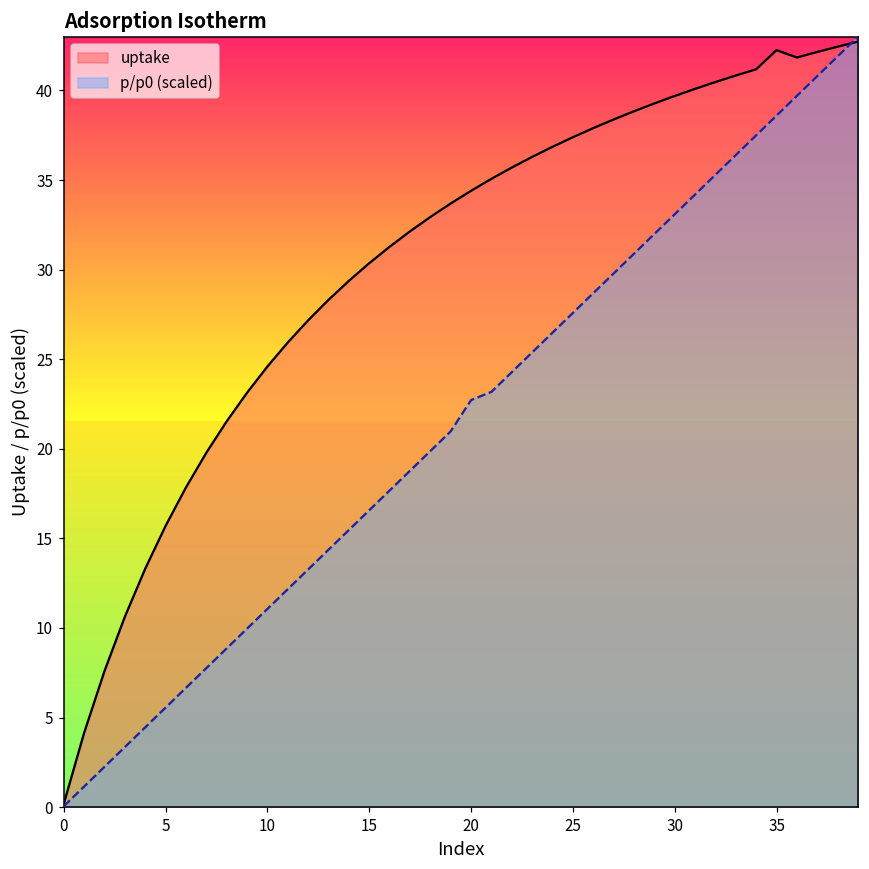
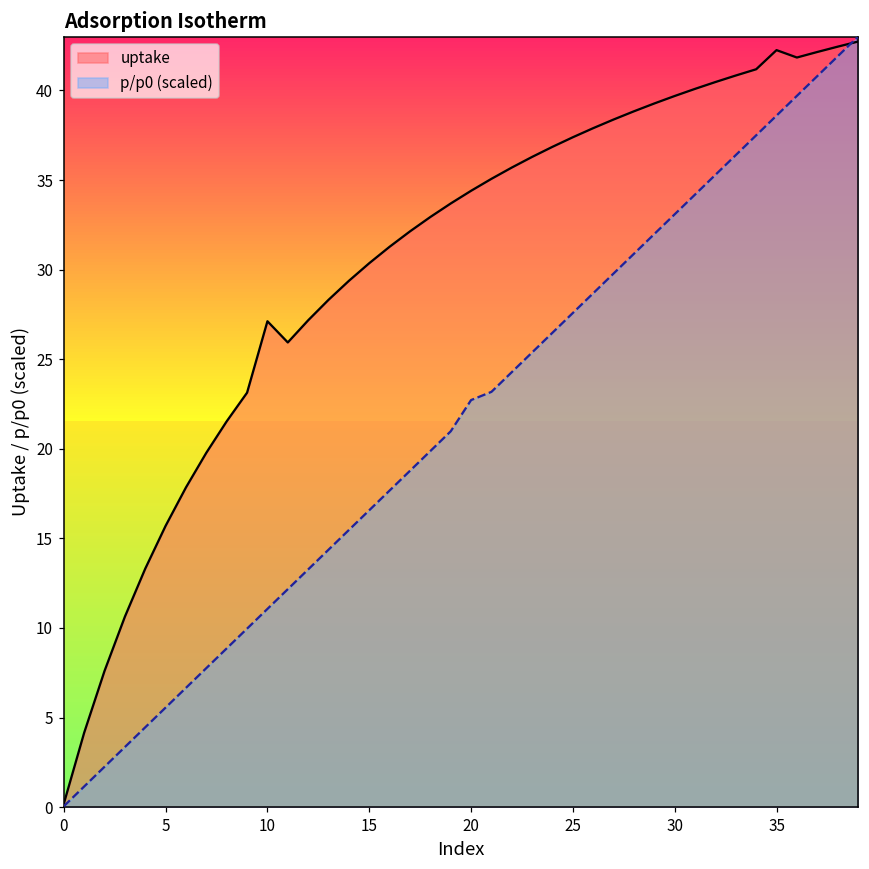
uptake, 10: 24.6 -> 27.1
